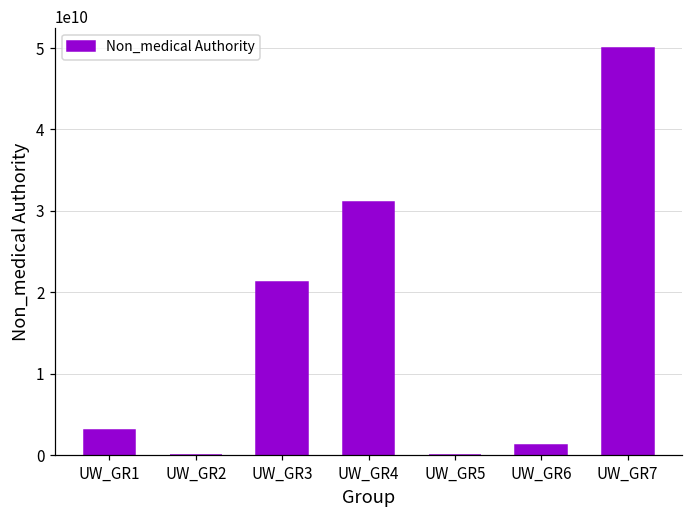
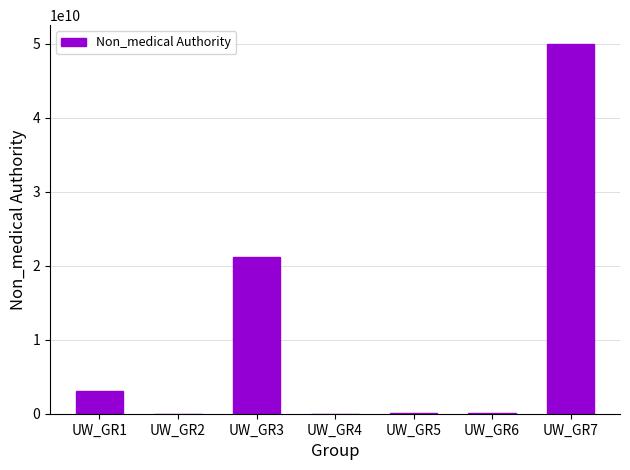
UW_GR4: 31000000000 -> 0
UW_GR6: 1000000000 -> 0
